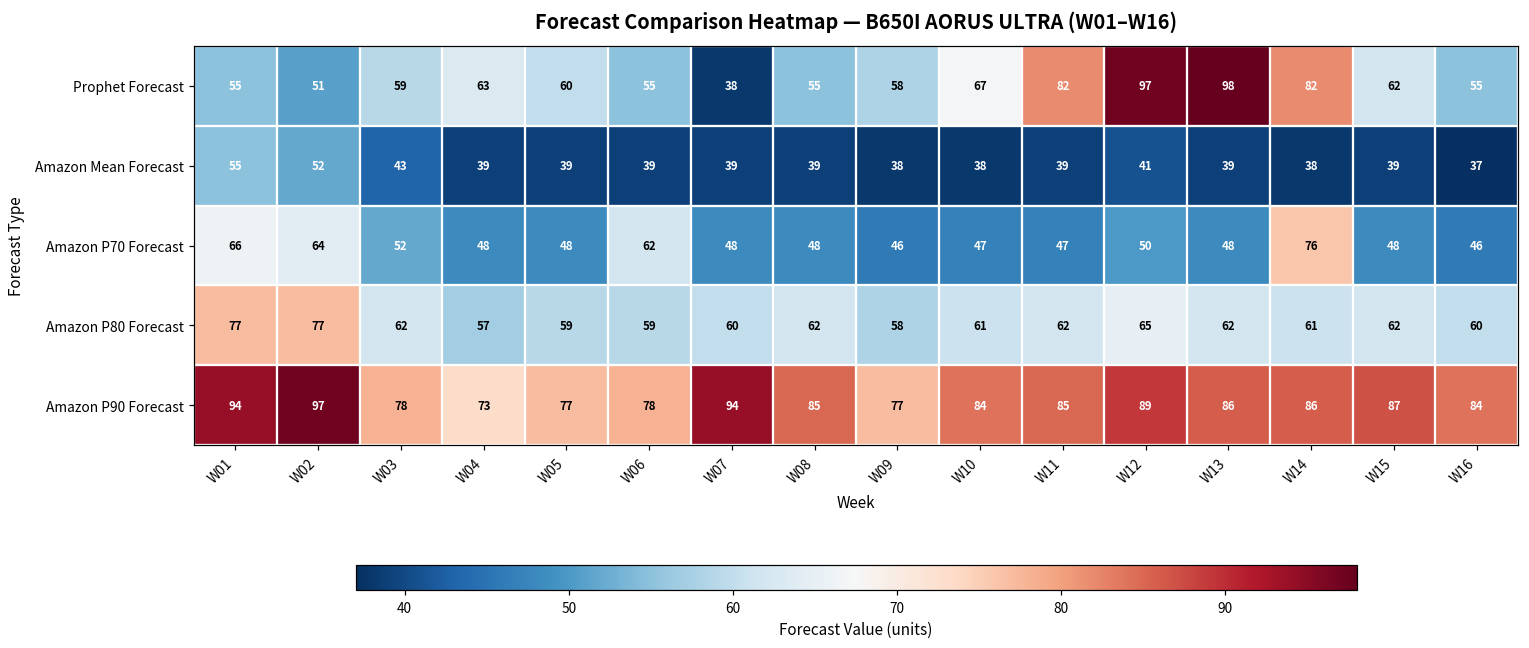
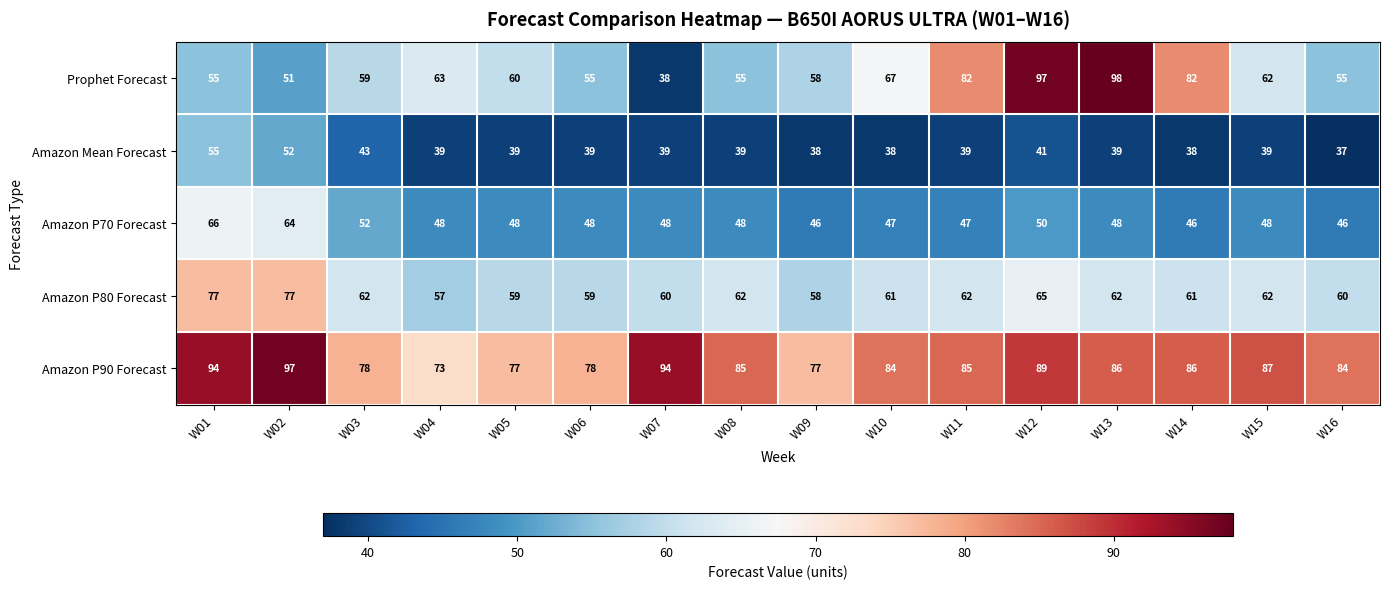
Amazon P70 Forecast, W06: 62 -> 48
Amazon P70 Forecast, W14: 76 -> 46
